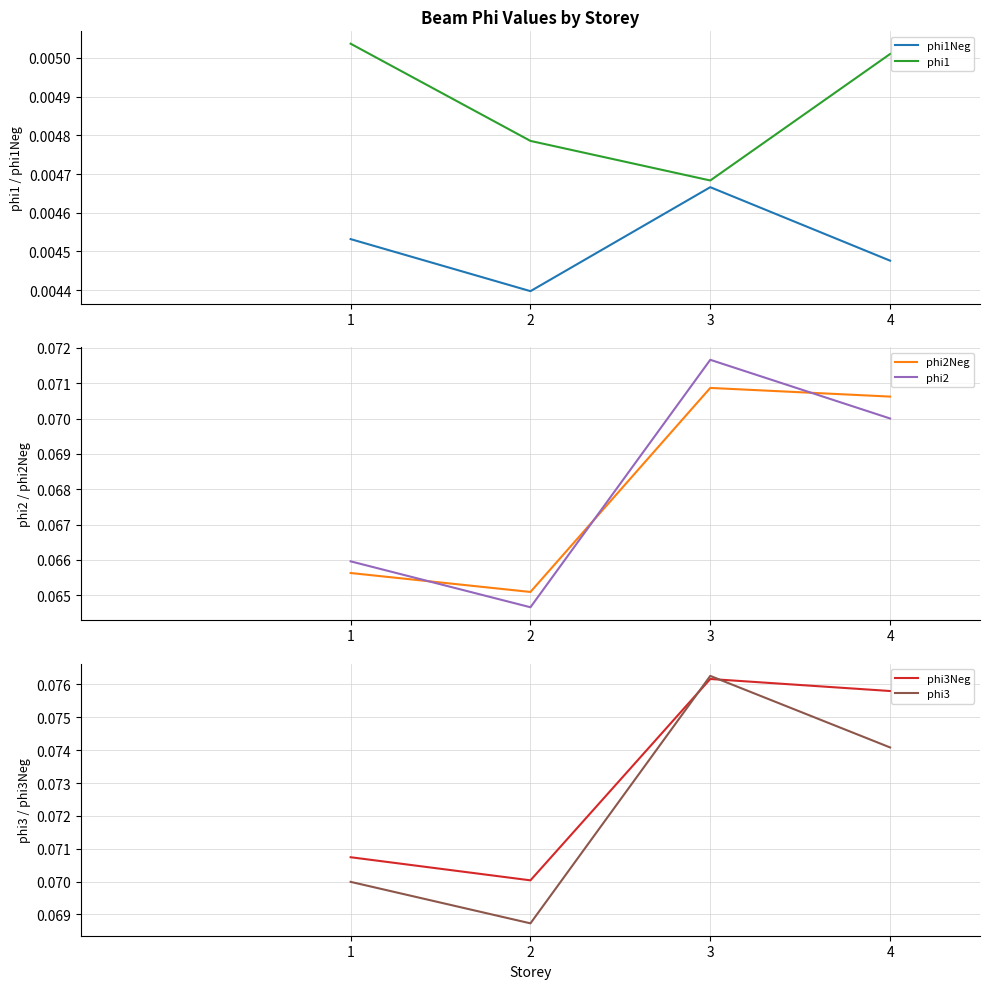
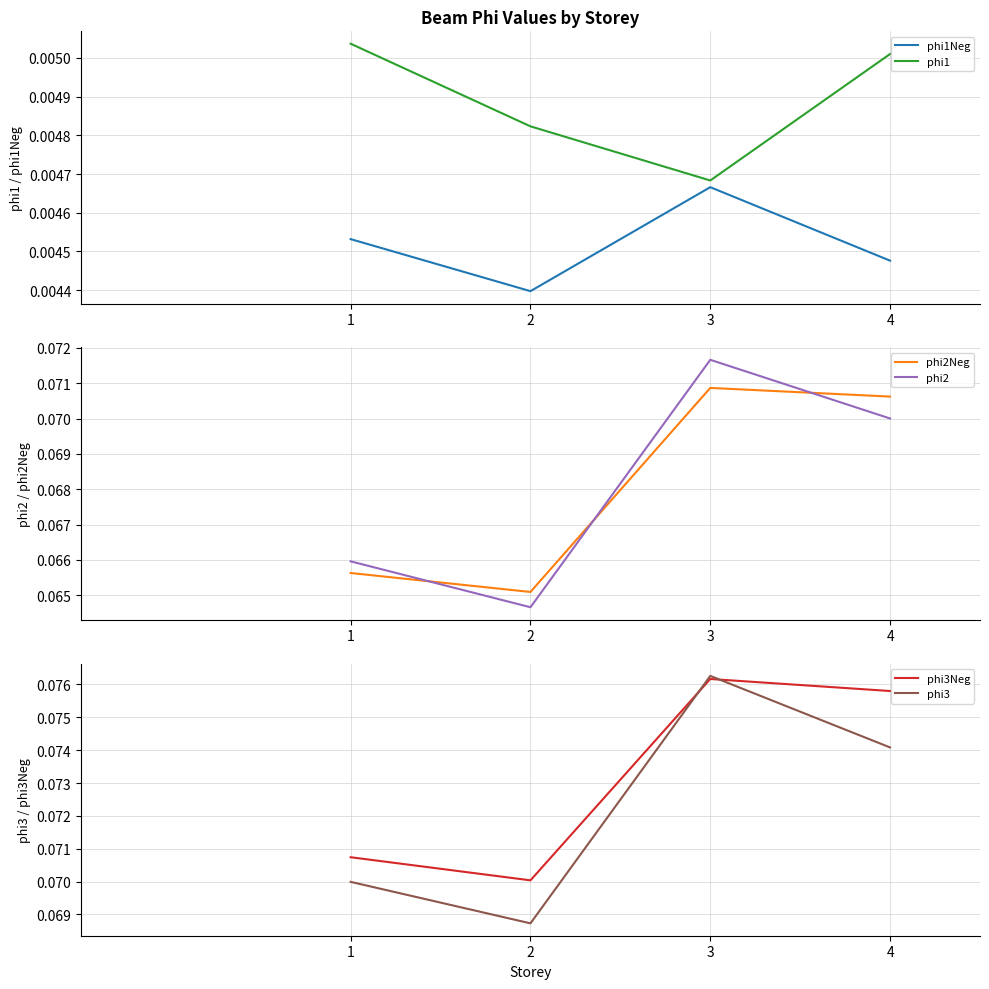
Beam Phi Values by Storey, phi1, 2: 0.00479 -> 0.00482
